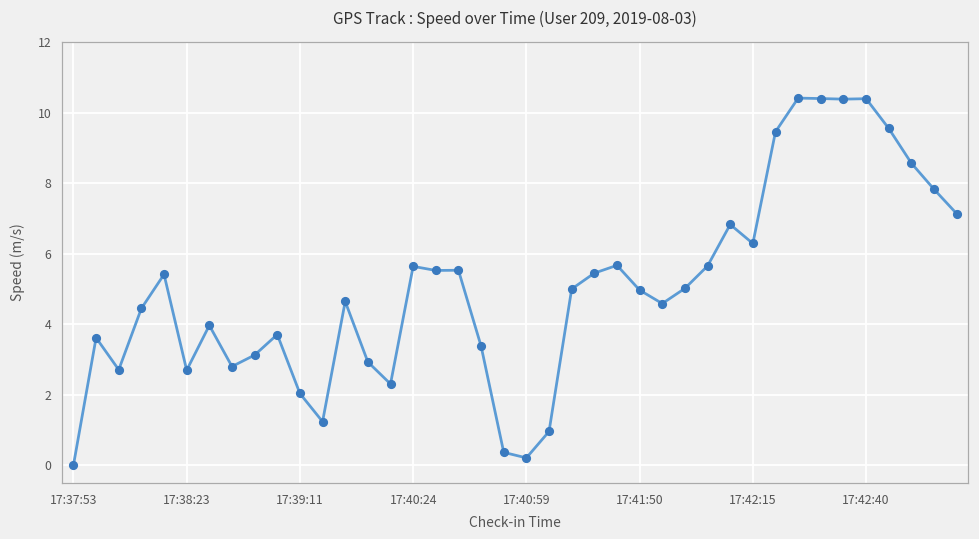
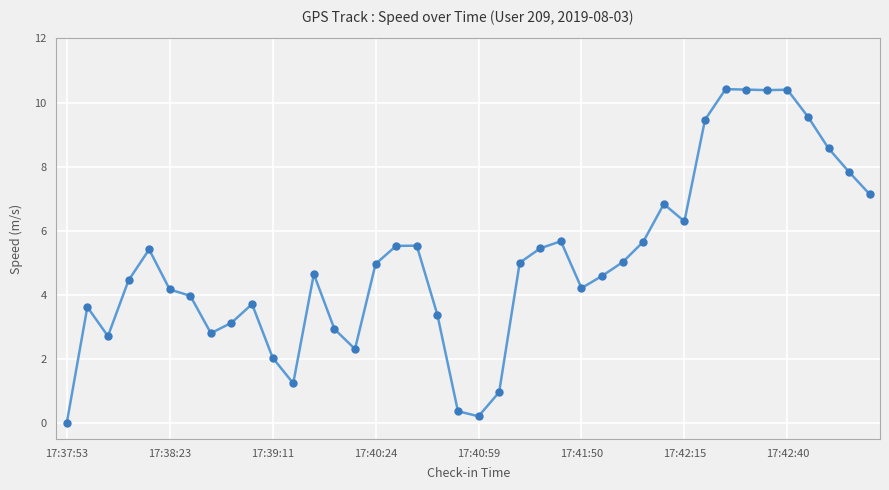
17:38:23: 2.7 -> 4.2
17:40:24: 5.6 -> 5.0
17:41:50: 5.0 -> 4.2
